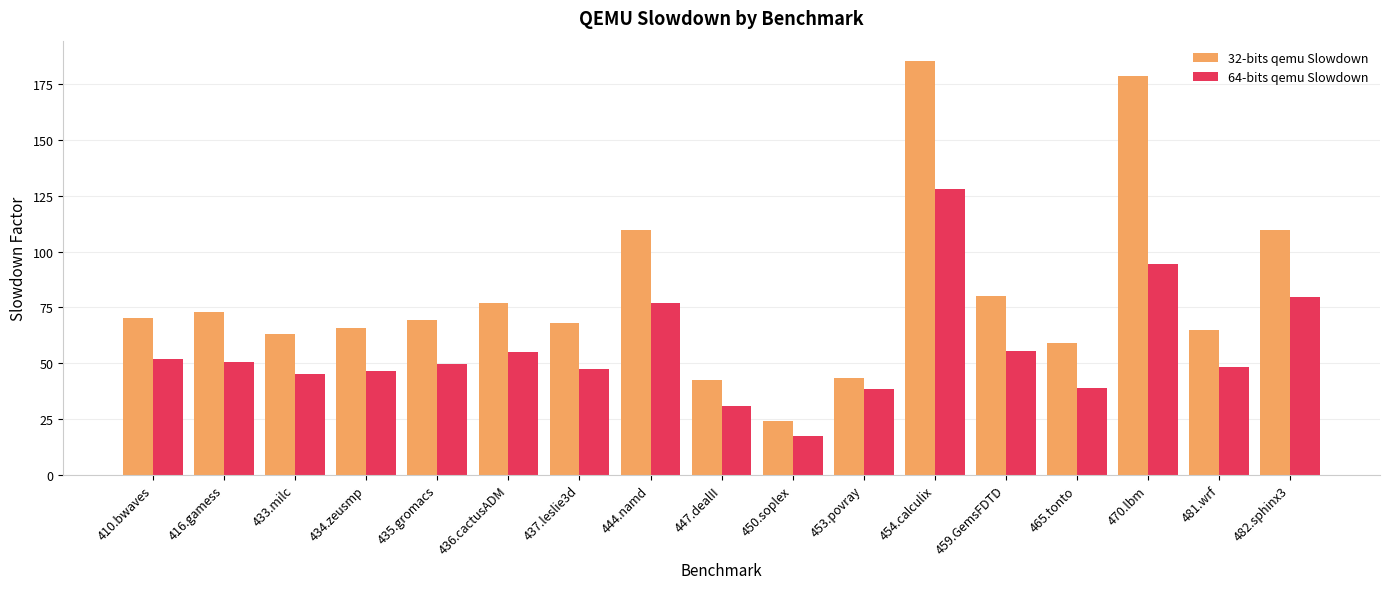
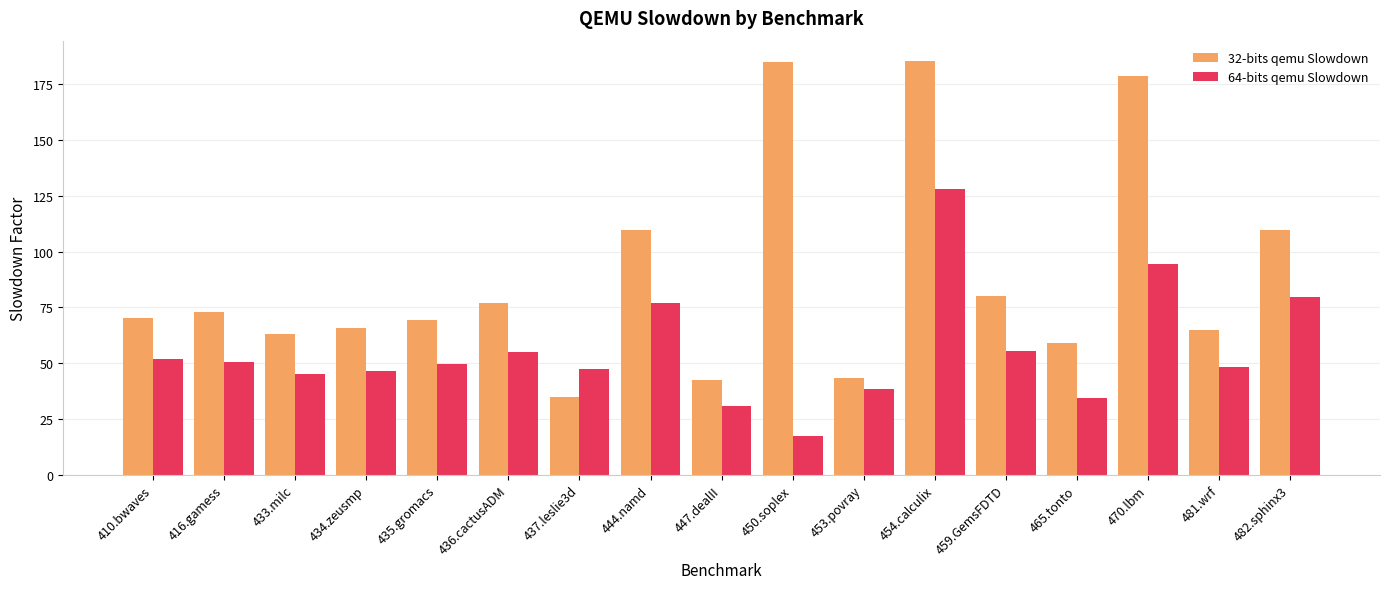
32-bits qemu Slowdown, 437.leslie3d: 68 -> 35
32-bits qemu Slowdown, 450.soplex: 24 -> 185
64-bits qemu Slowdown, 465.tonto: 39 -> 35
